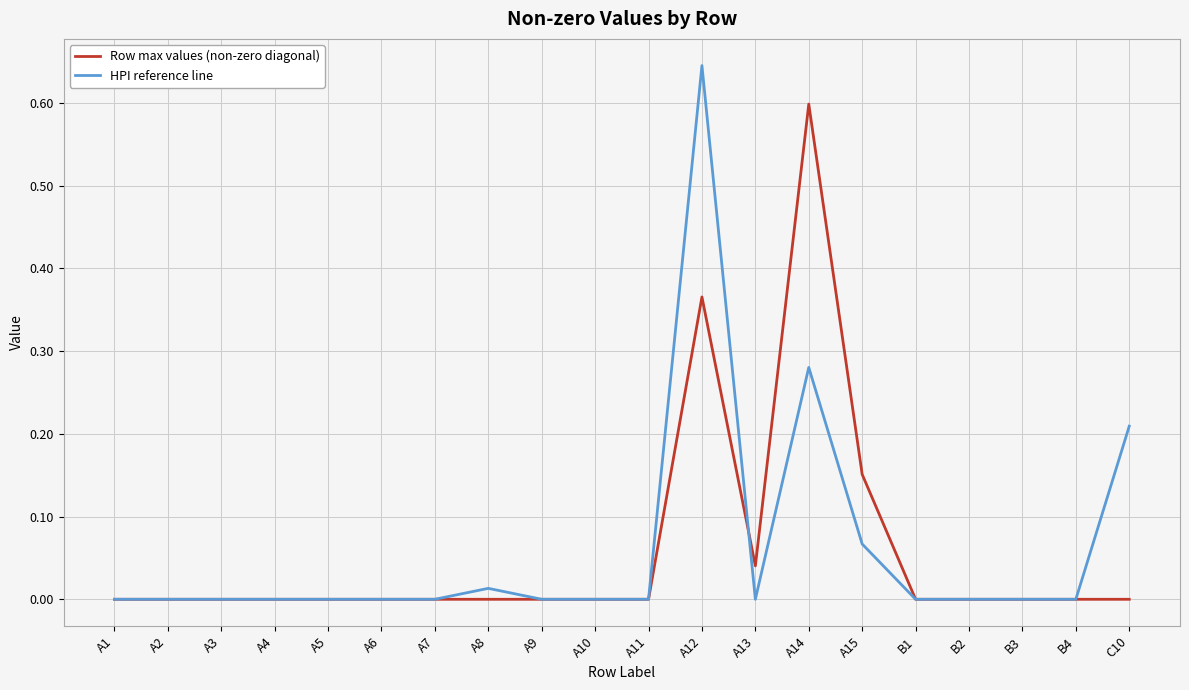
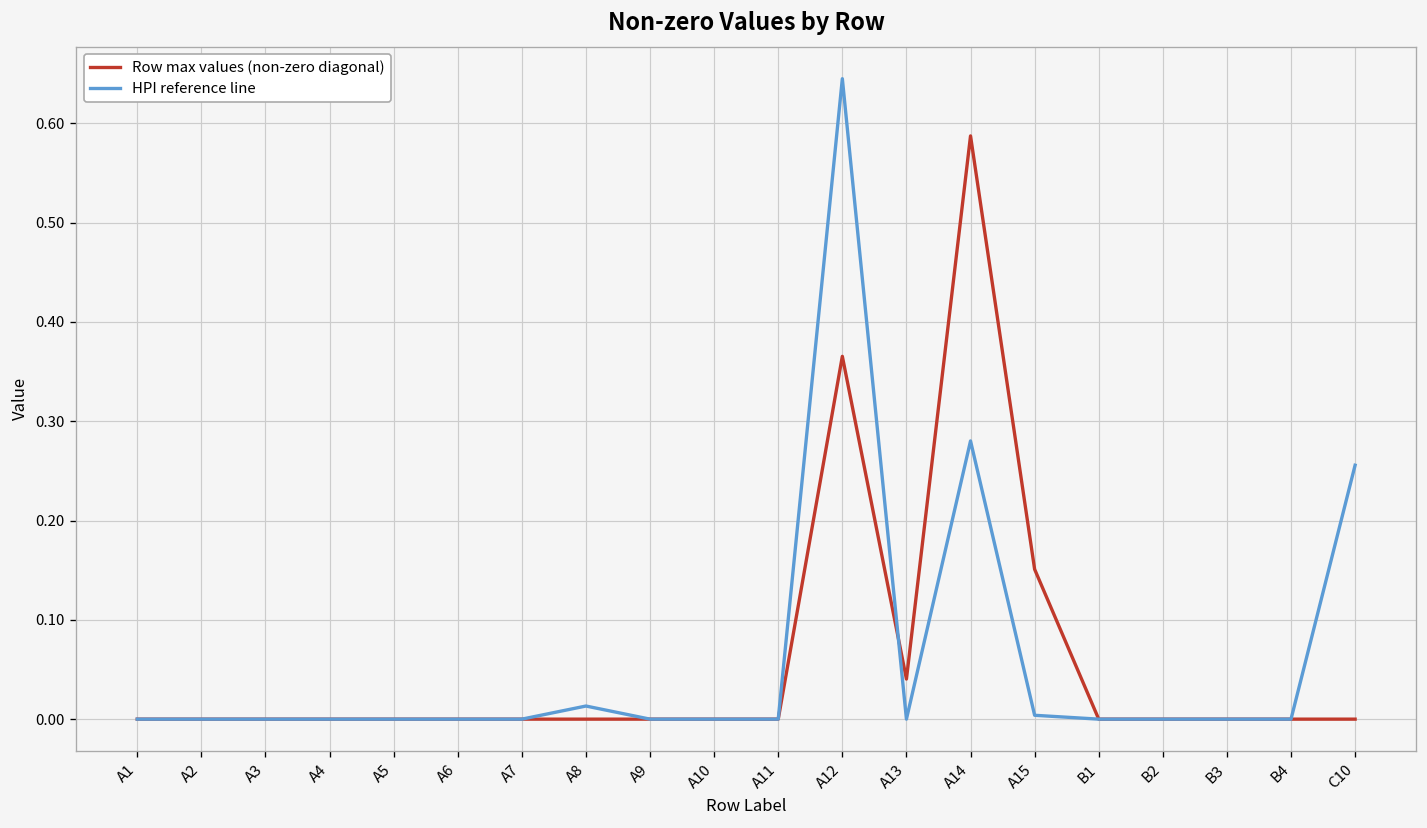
Row max values (non-zero diagonal), A14: 0.60 -> 0.59
HPI reference line, A15: 0.07 -> 0.00
HPI reference line, C10: 0.21 -> 0.26
